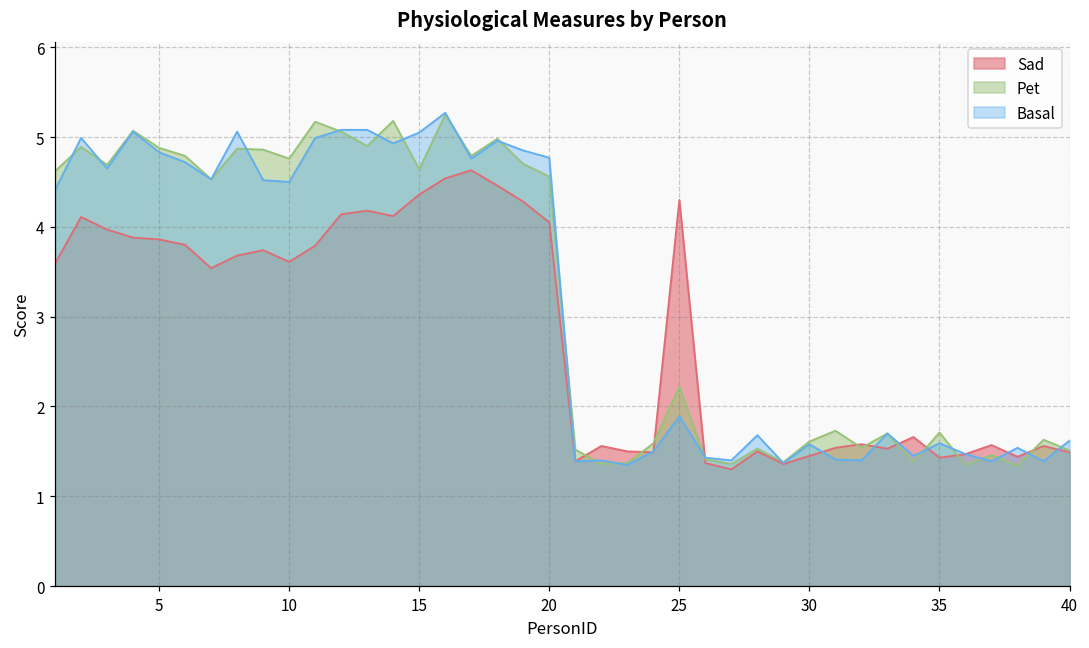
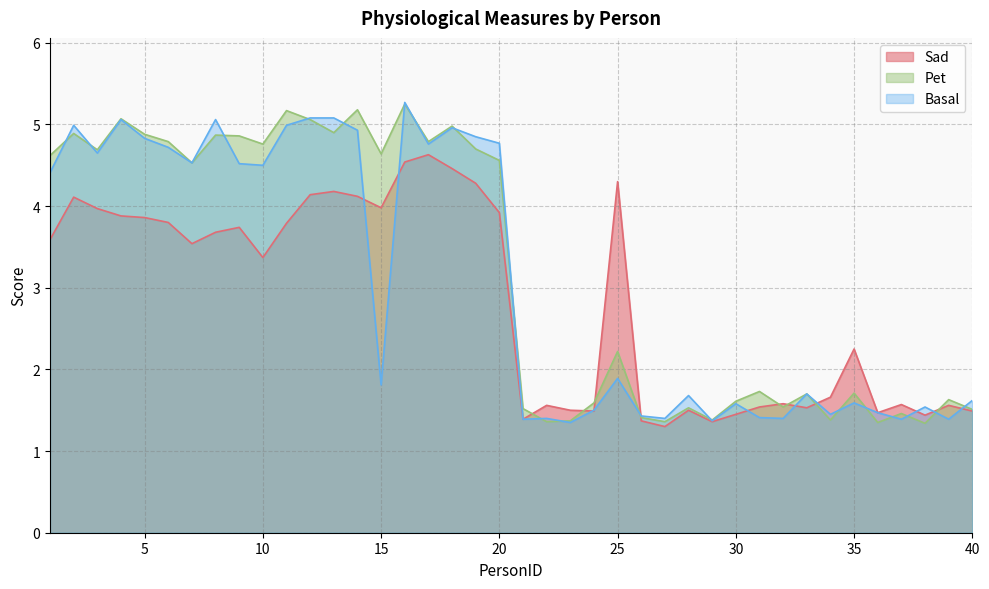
Sad, 10: 3.6 -> 3.4
Sad, 15: 4.4 -> 4.0
Basal, 15: 5.1 -> 1.8
Sad, 20: 4.1 -> 3.9
Sad, 35: 1.4 -> 2.3
